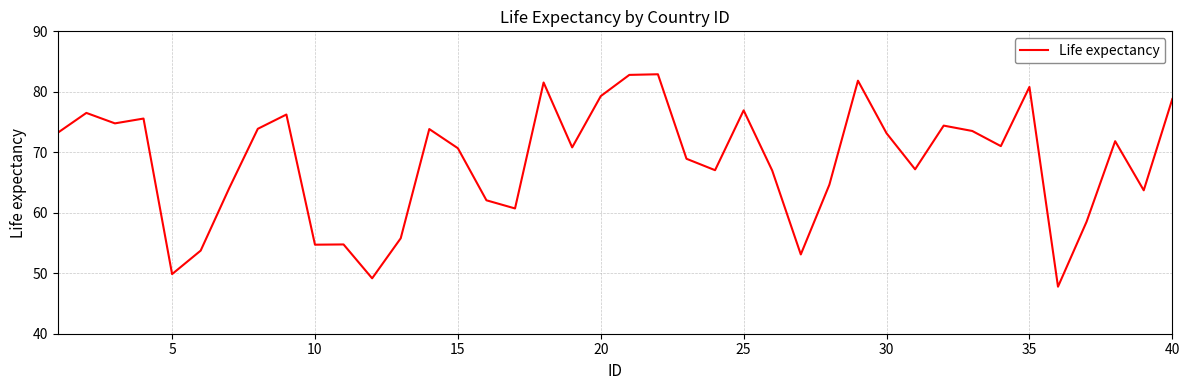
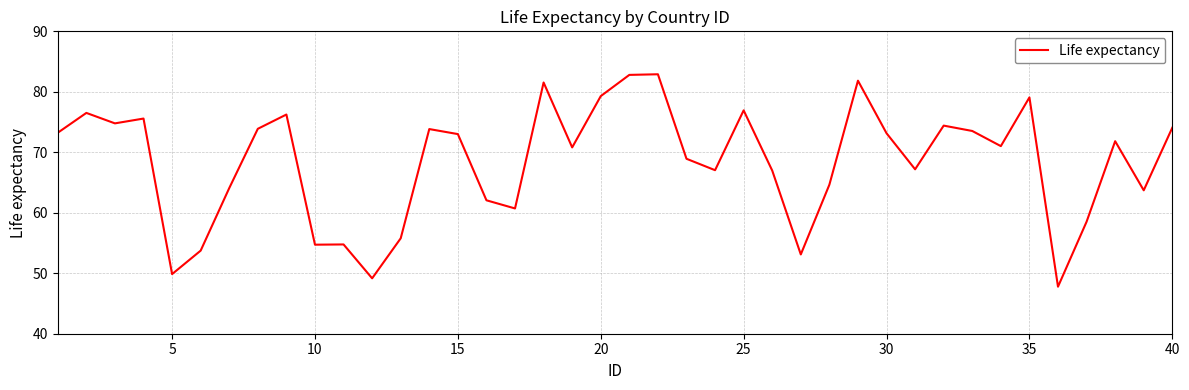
15: 71 -> 73
35: 81 -> 79
40: 79 -> 74
